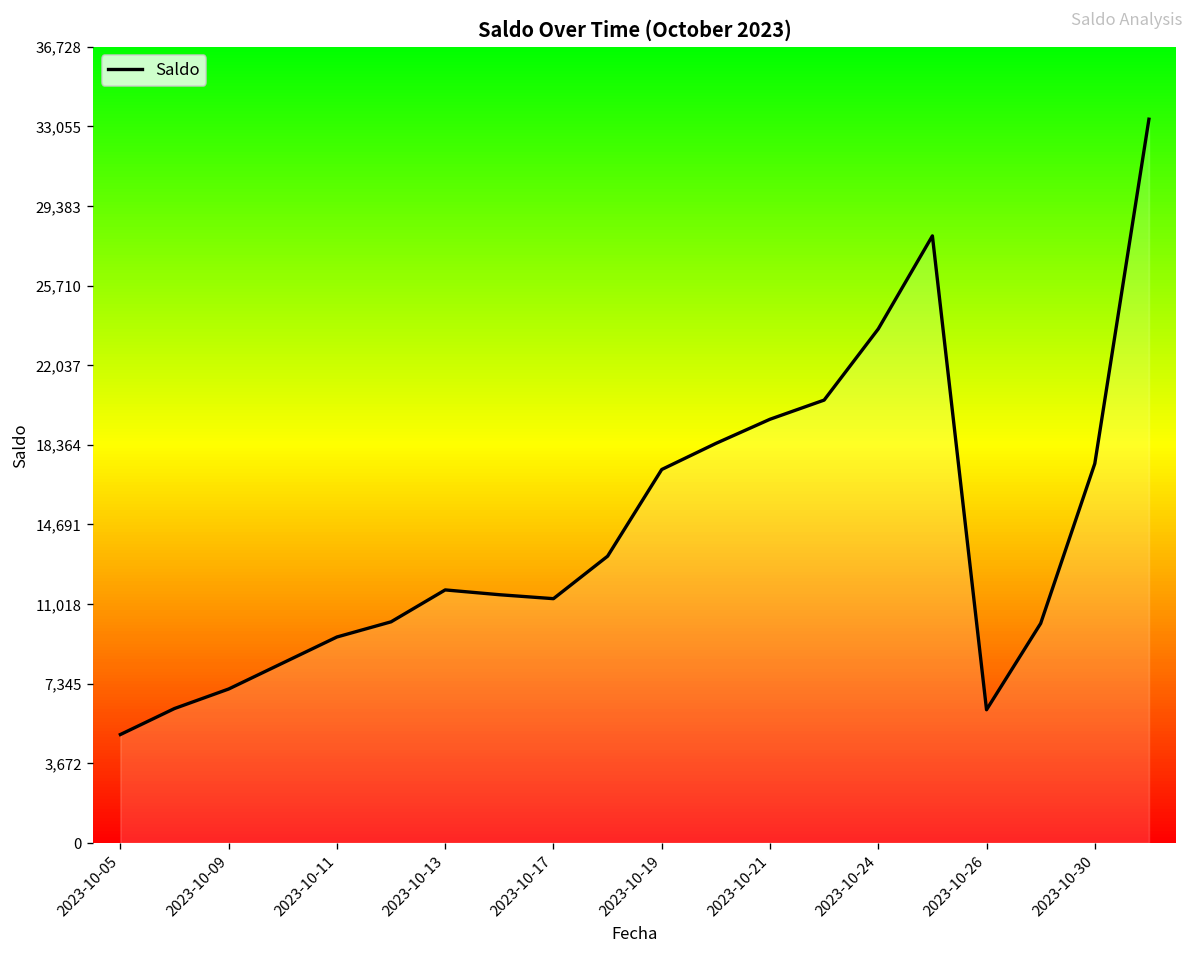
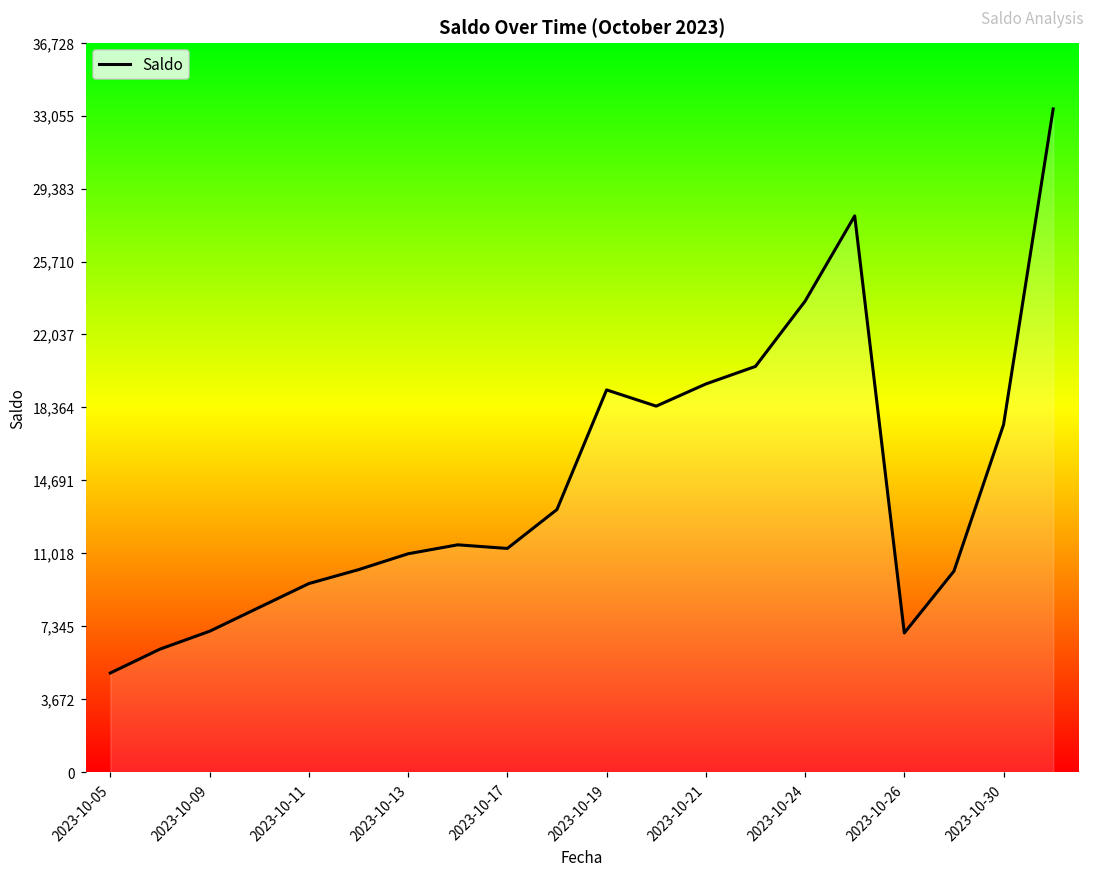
2023-10-13: 11,700 -> 11,000
2023-10-19: 17,200 -> 19,200
2023-10-26: 6,100 -> 7,000
